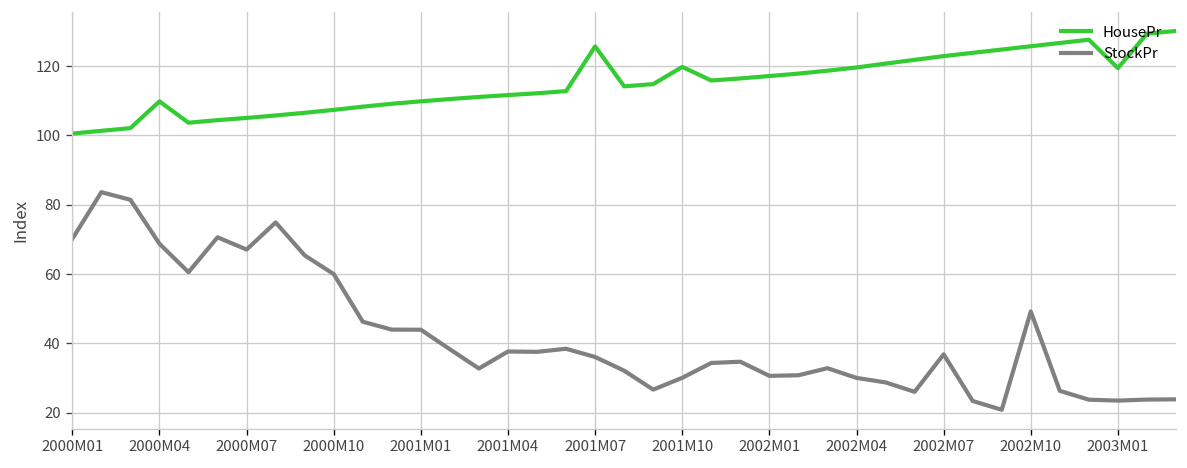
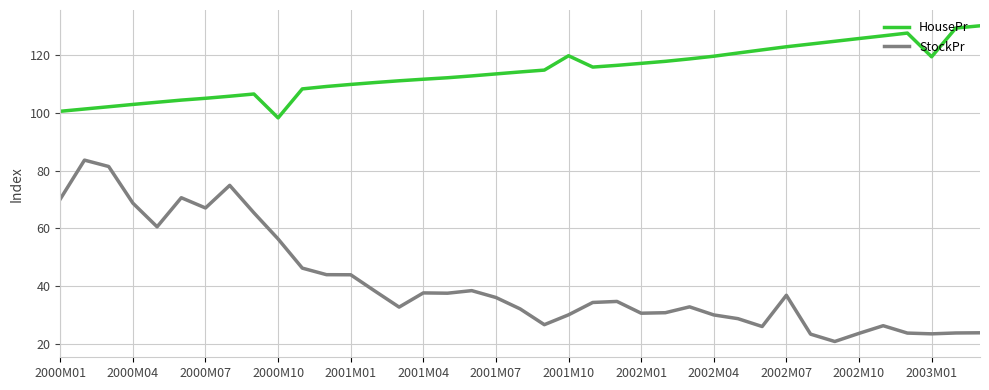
HousePr, 2000M04: 110 -> 103
HousePr, 2000M10: 107 -> 98
StockPr, 2000M10: 60 -> 56
HousePr, 2001M07: 126 -> 113
StockPr, 2002M10: 49 -> 24
